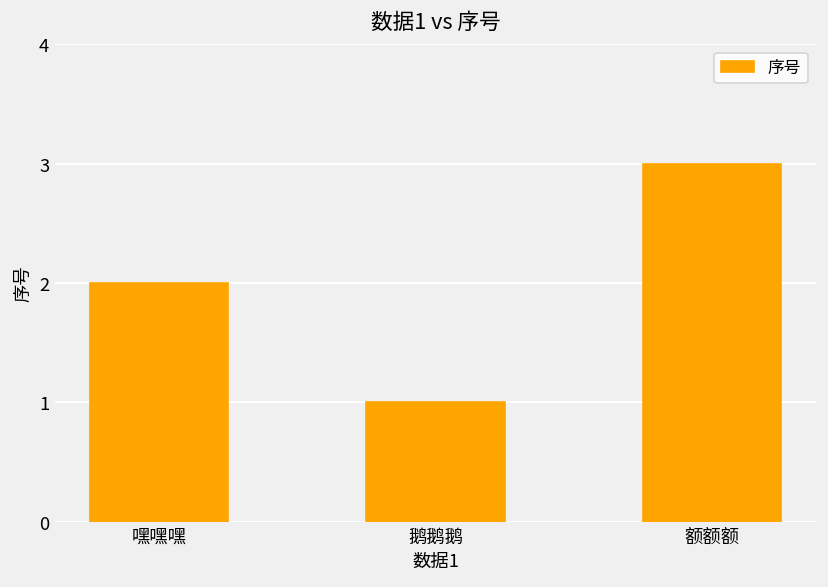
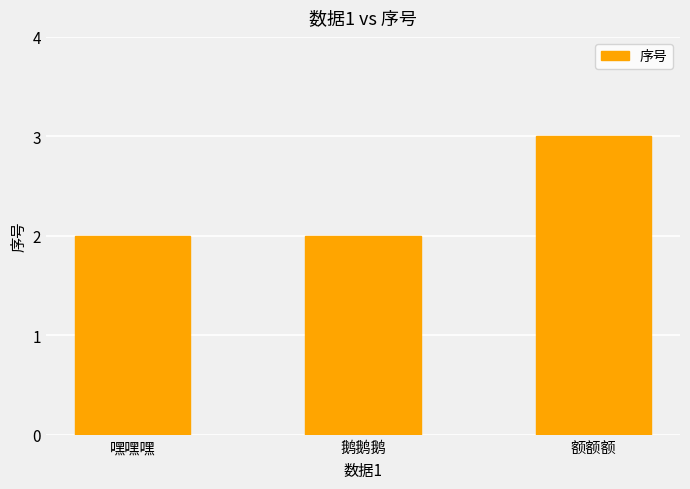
鹅鹅鹅: 1 -> 2
